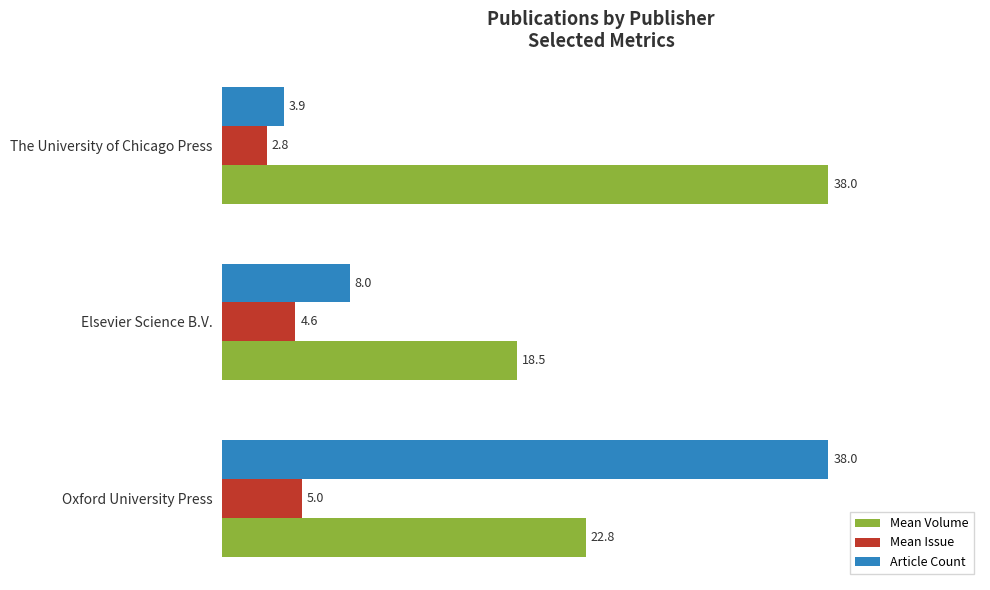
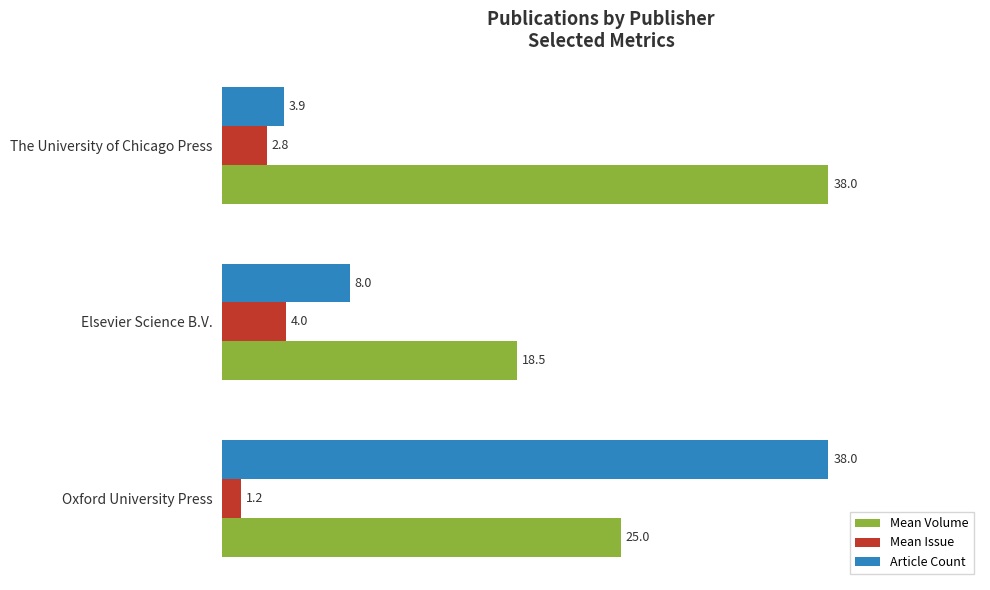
Mean Issue, Elsevier Science B.V.: 4.6 -> 4.0
Mean Issue, Oxford University Press: 5.0 -> 1.2
Mean Volume, Oxford University Press: 22.8 -> 25.0
